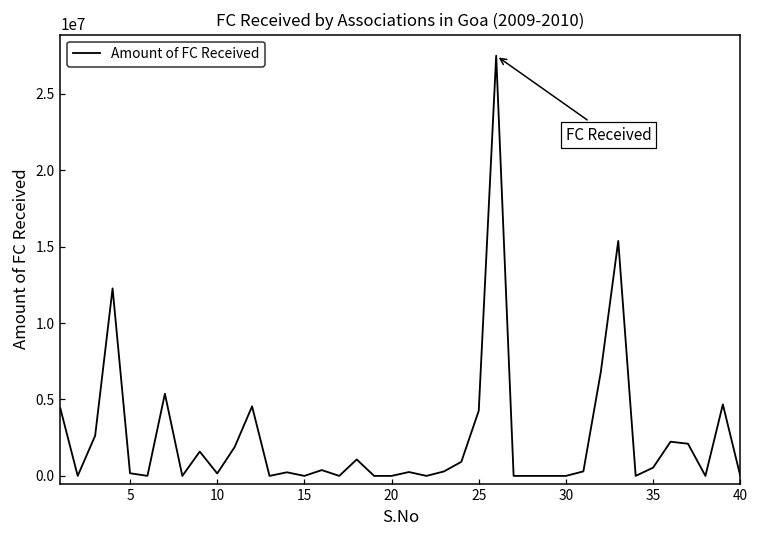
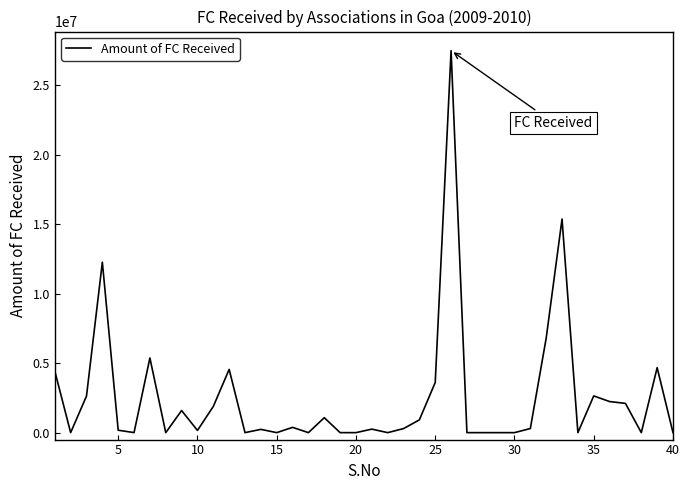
25: 4300000 -> 3600000
35: 500000 -> 2600000
